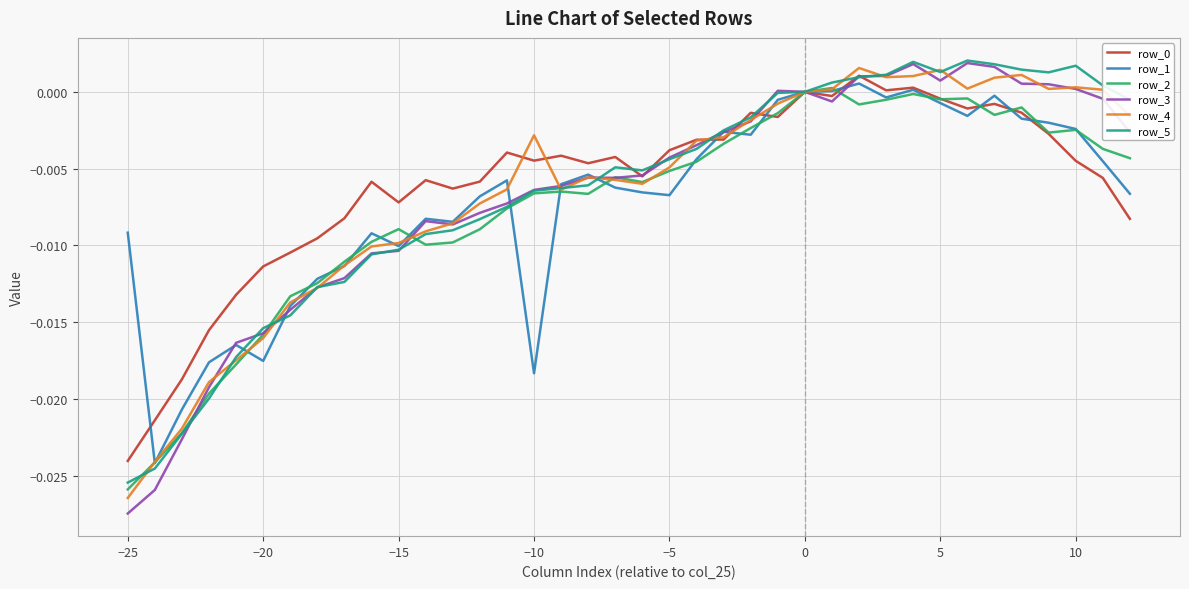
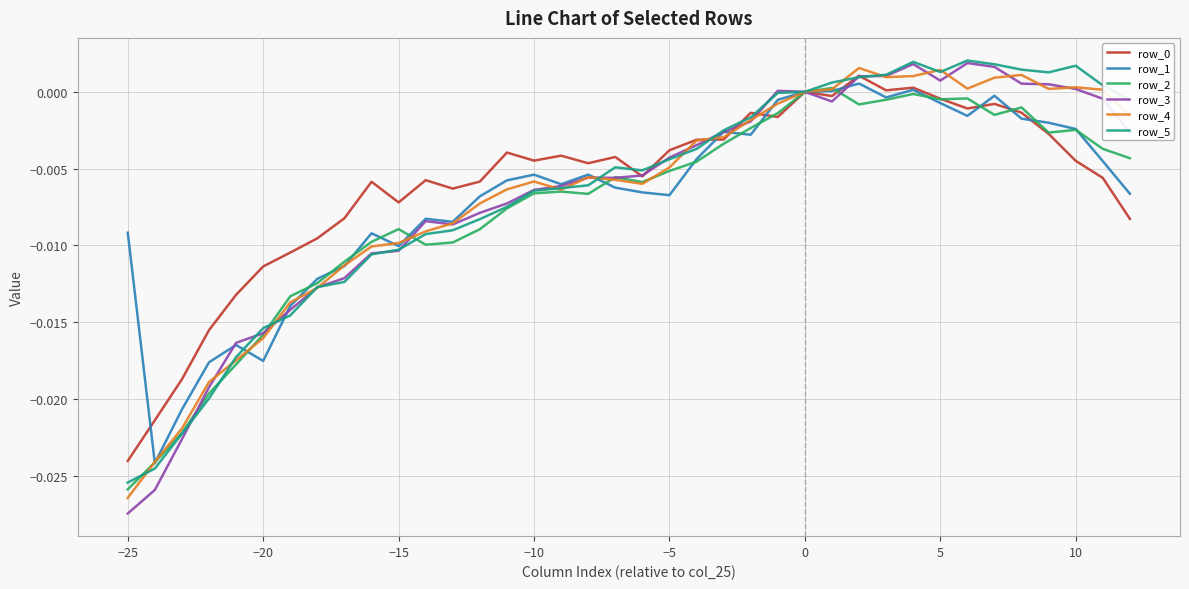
row_1, −10: -0.0183 -> -0.0054
row_4, −10: -0.0028 -> -0.0058
